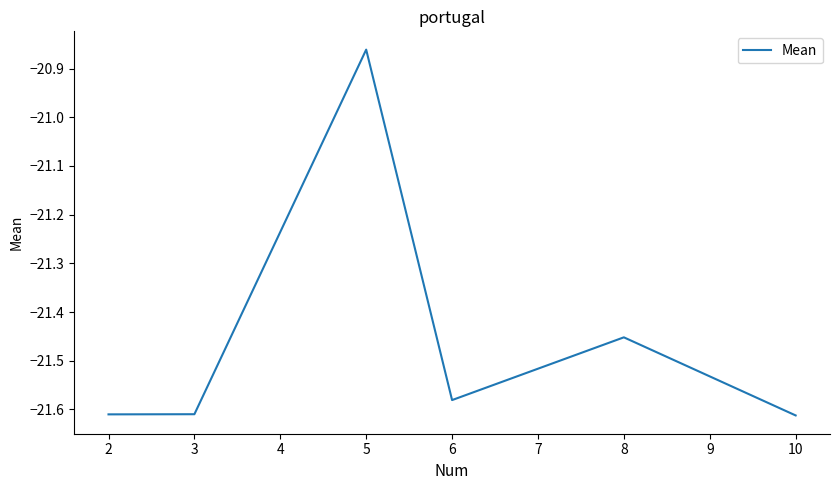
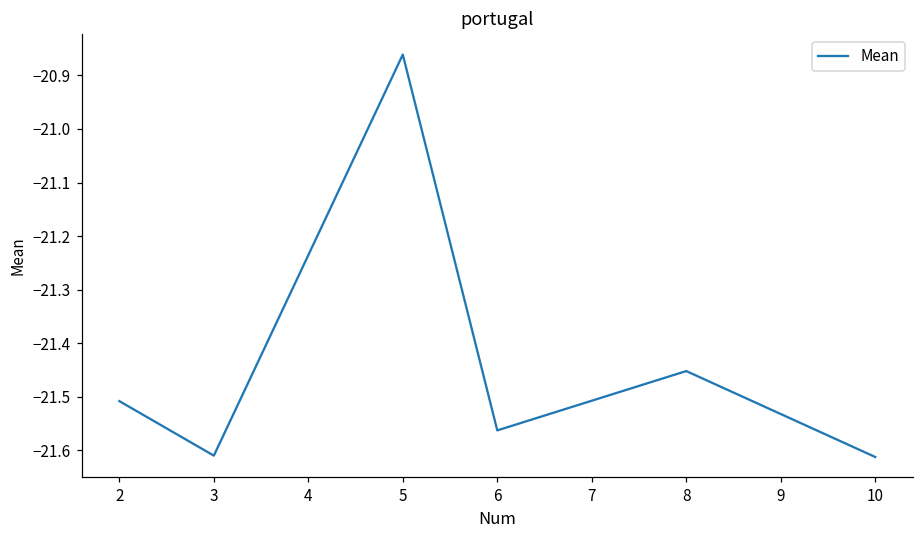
2: -21.61 -> -21.51
6: -21.58 -> -21.56
